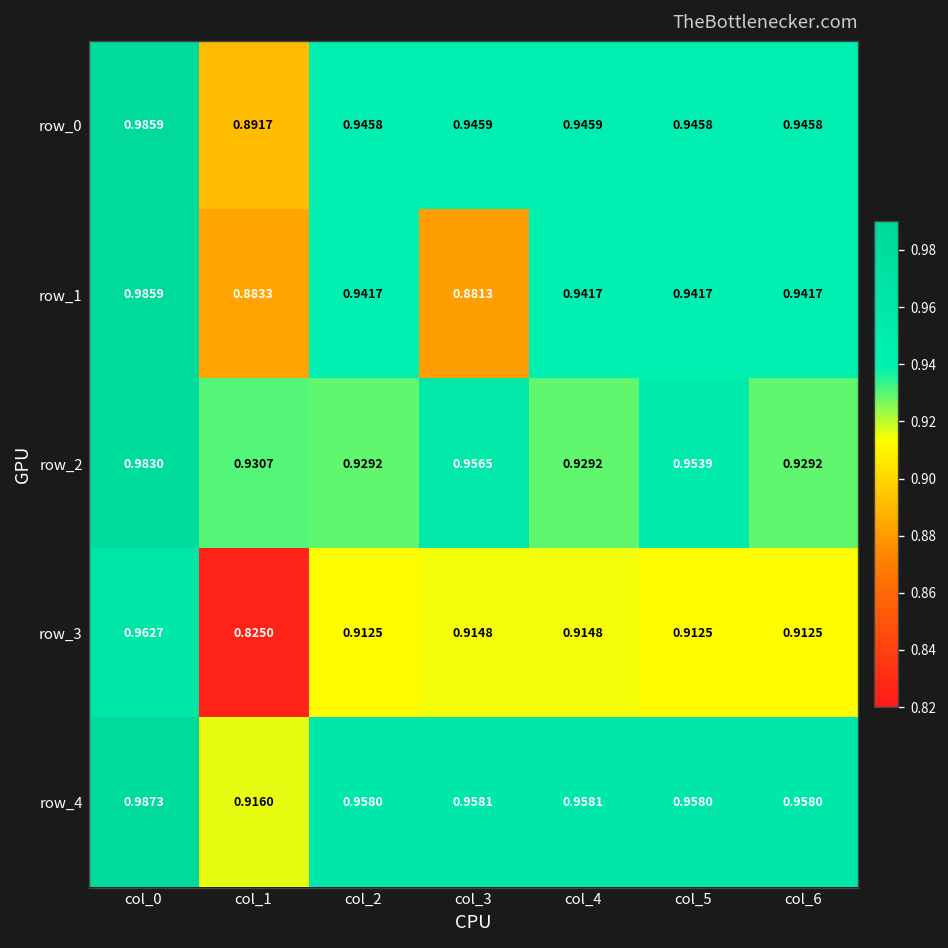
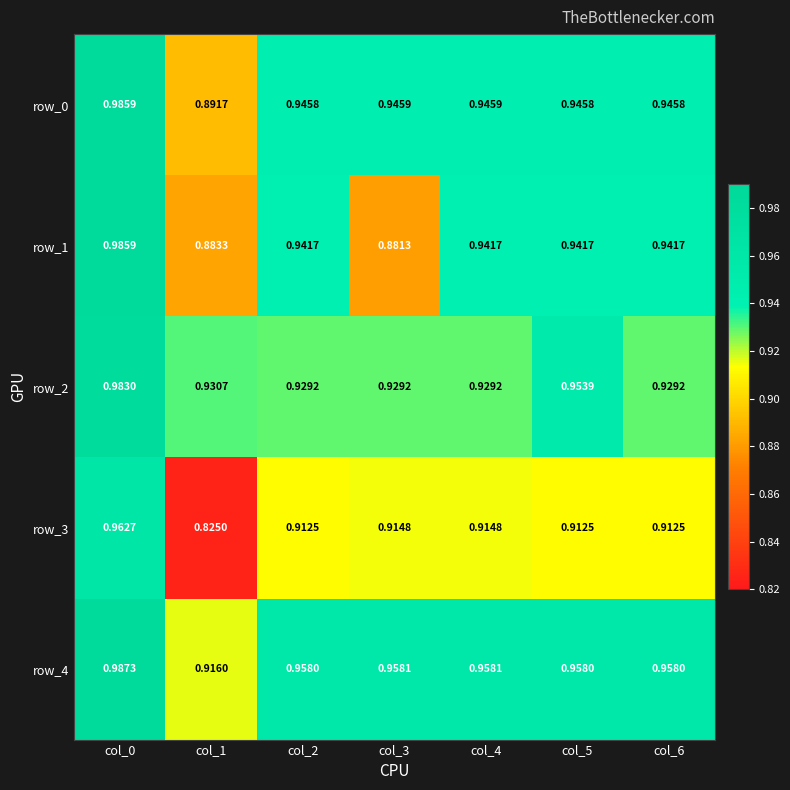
row_2, col_3: 0.9565 -> 0.9292
